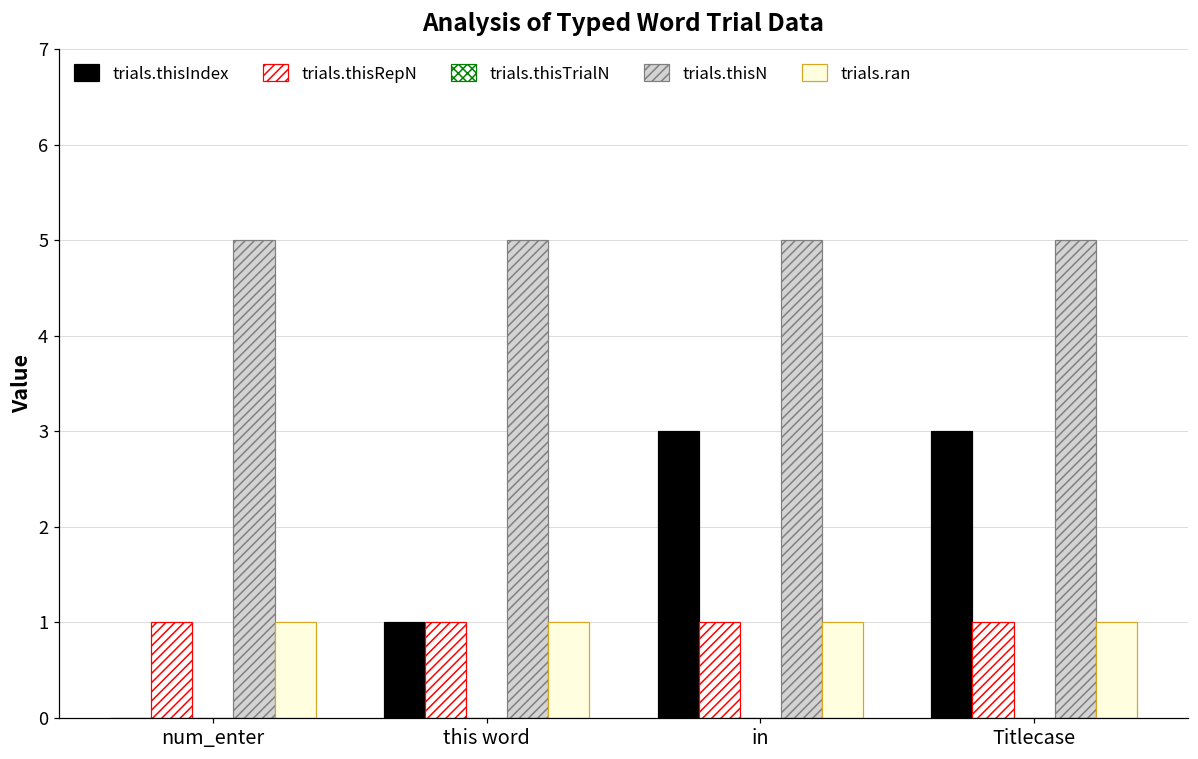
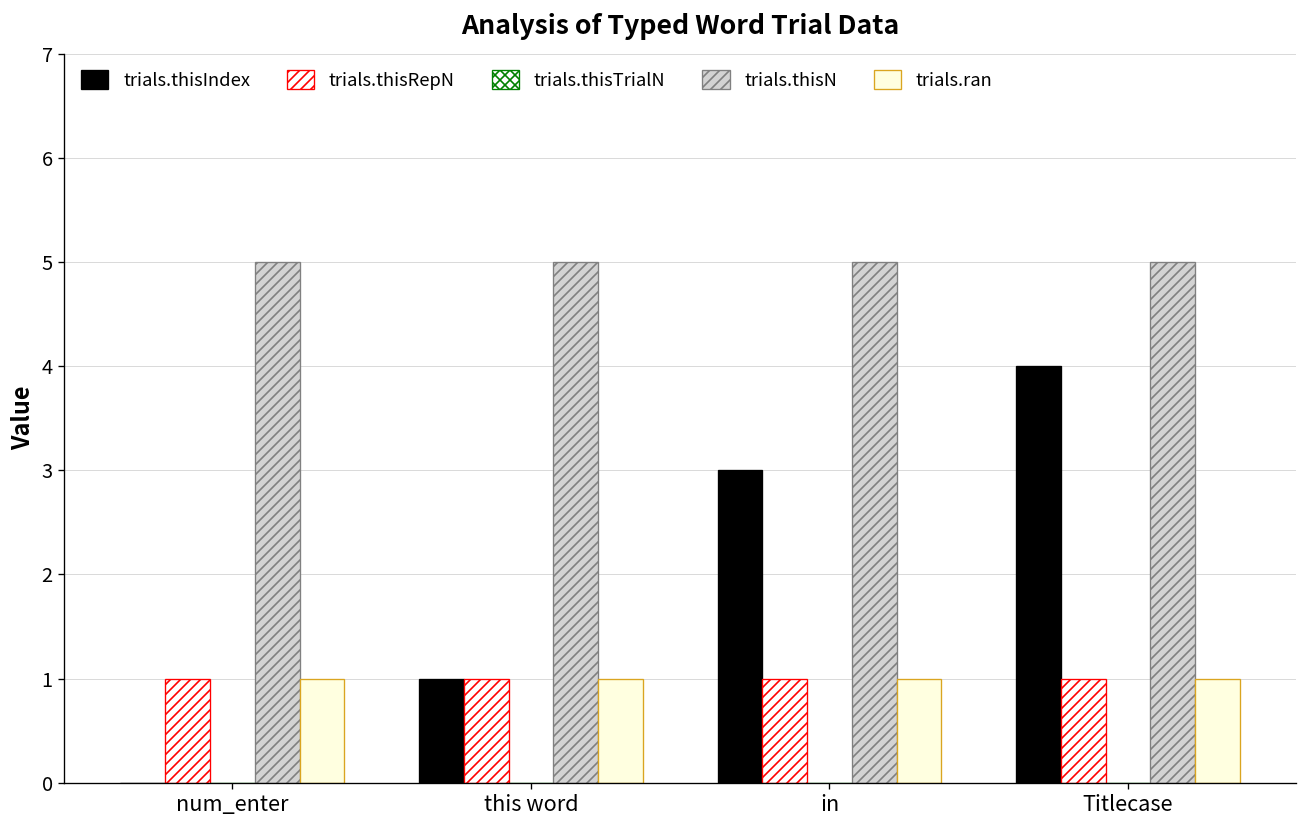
trials.thisIndex, Titlecase: 3 -> 4
